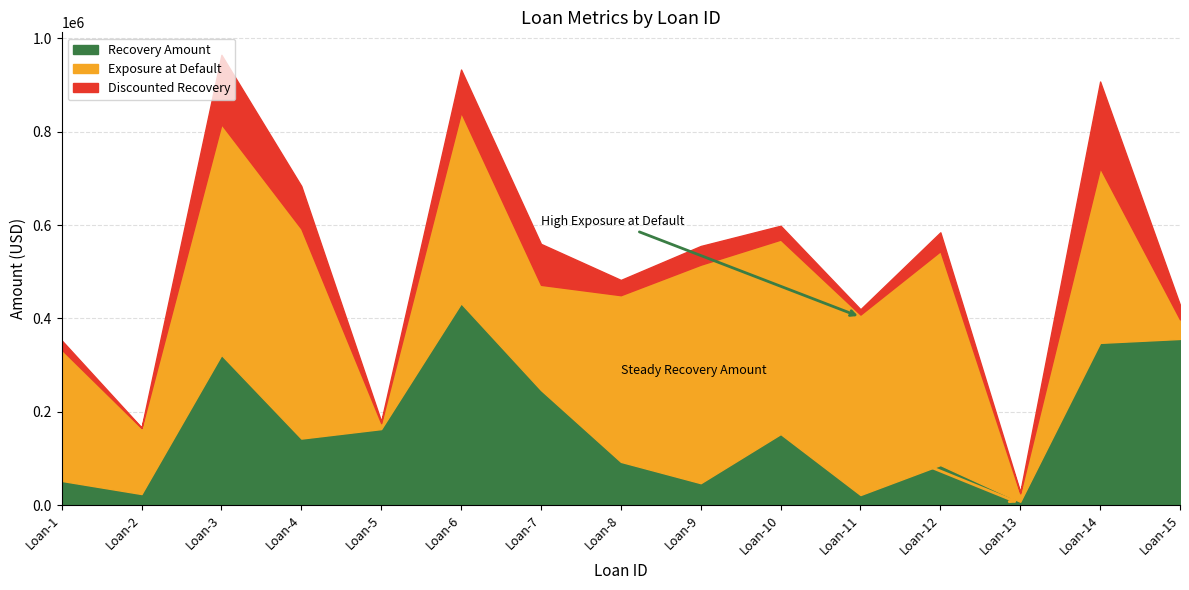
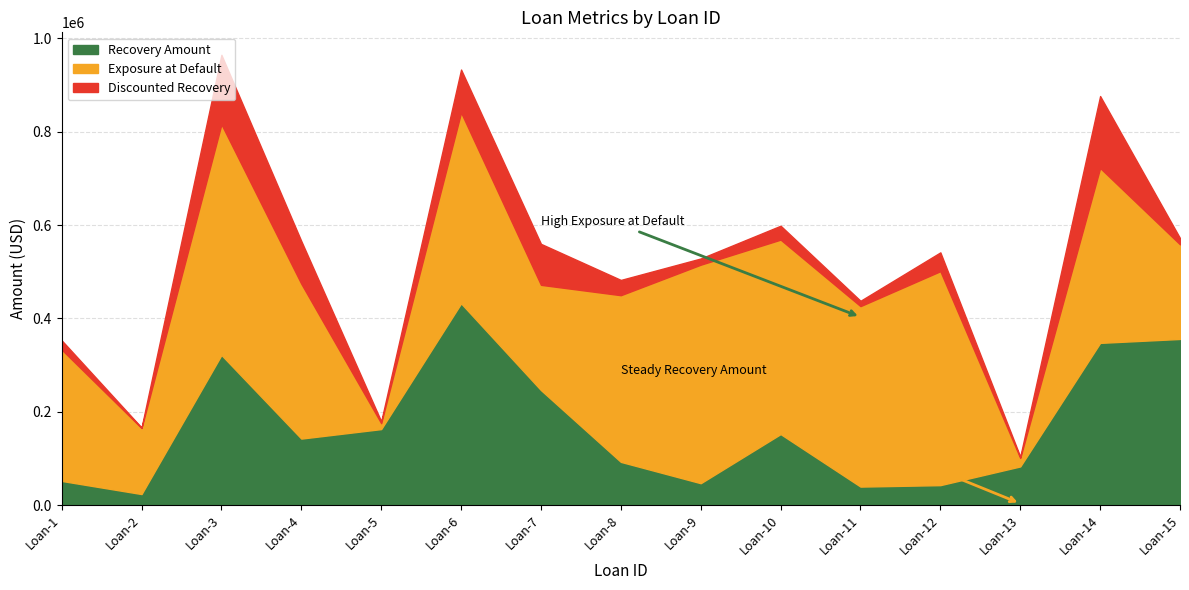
Exposure at Default, Loan-4: 450000 -> 330000
Discounted Recovery, Loan-9: 40000 -> 10000
Recovery Amount, Loan-11: 20000 -> 40000
Recovery Amount, Loan-12: 90000 -> 40000
Recovery Amount, Loan-13: 10000 -> 80000
Discounted Recovery, Loan-14: 190000 -> 150000
Exposure at Default, Loan-15: 40000 -> 200000
Discounted Recovery, Loan-15: 30000 -> 10000
